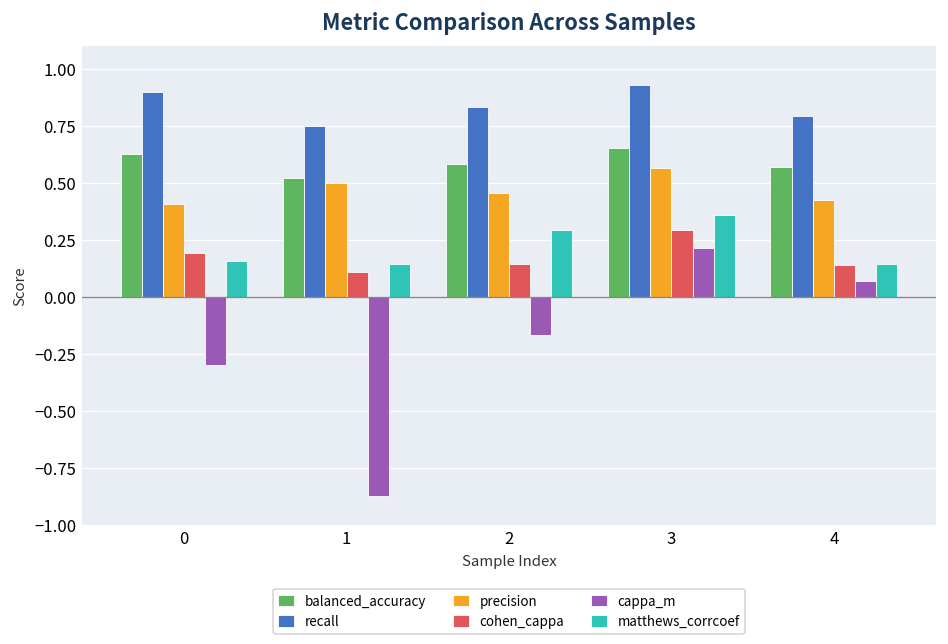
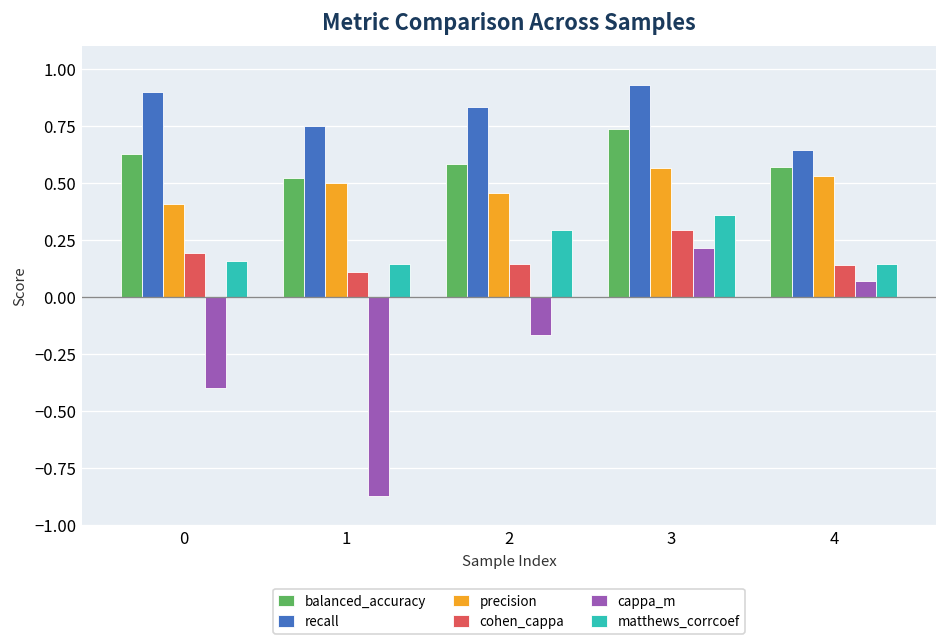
cappa_m, 0: -0.3 -> -0.4
balanced_accuracy, 3: 0.65 -> 0.74
recall, 4: 0.79 -> 0.64
precision, 4: 0.43 -> 0.53
